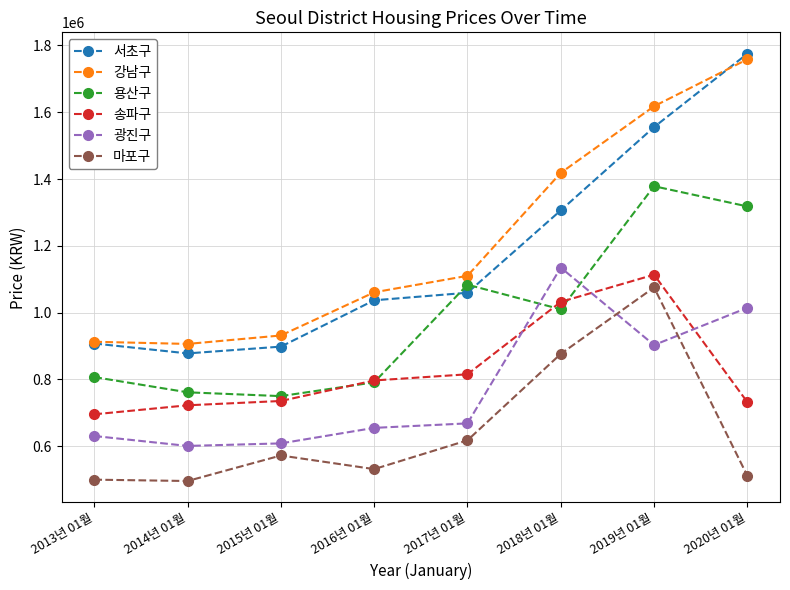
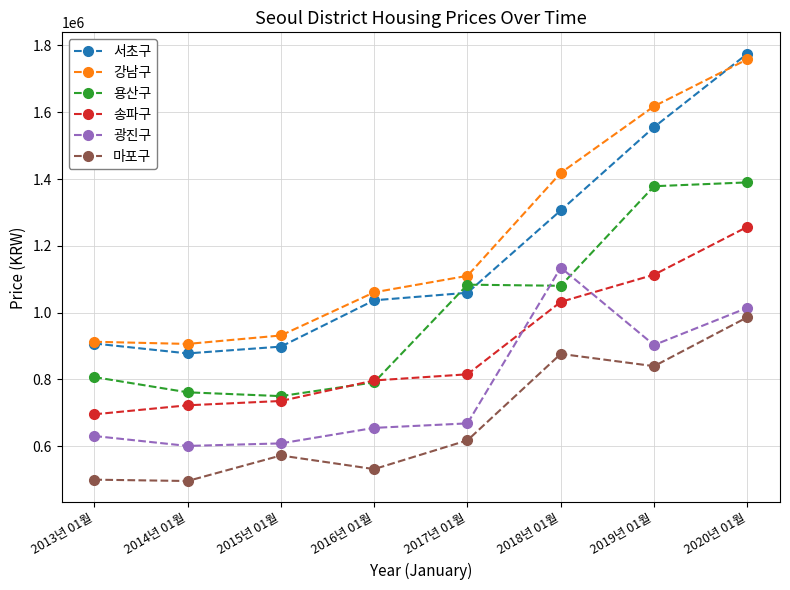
용산구, 2018년 01월: 1010000 -> 1080000
마포구, 2019년 01월: 1080000 -> 840000
용산구, 2020년 01월: 1320000 -> 1390000
송파구, 2020년 01월: 730000 -> 1260000
마포구, 2020년 01월: 510000 -> 990000
